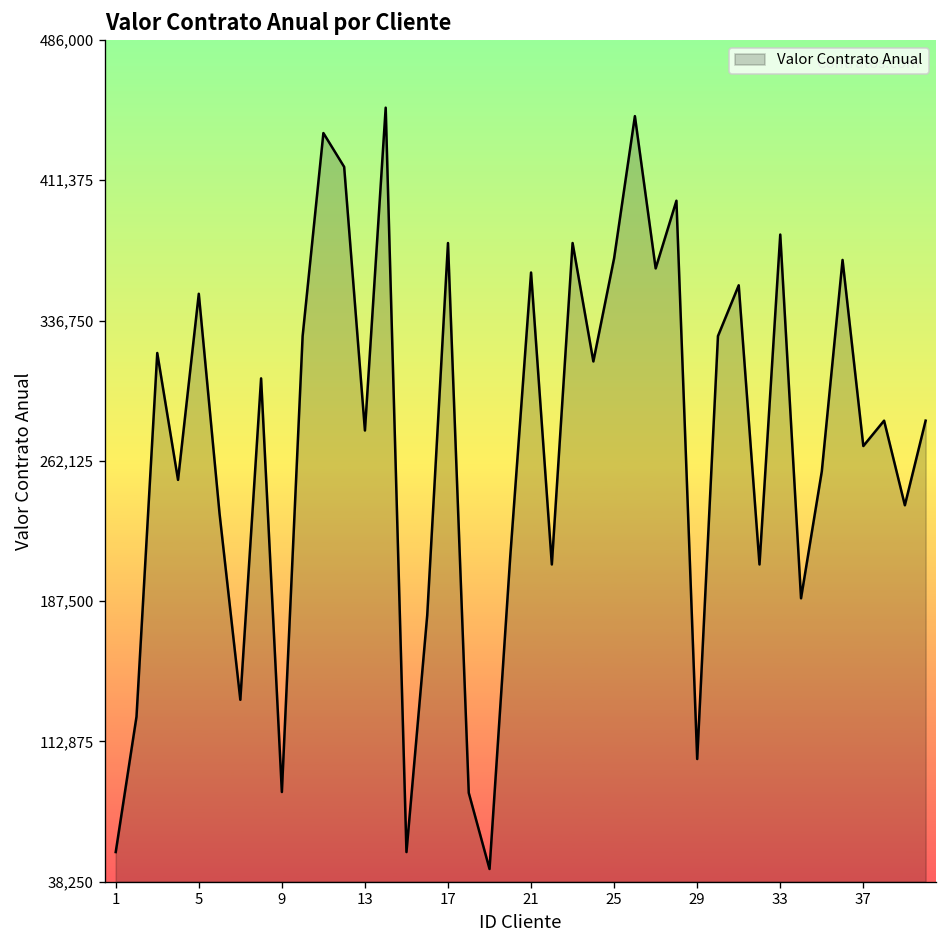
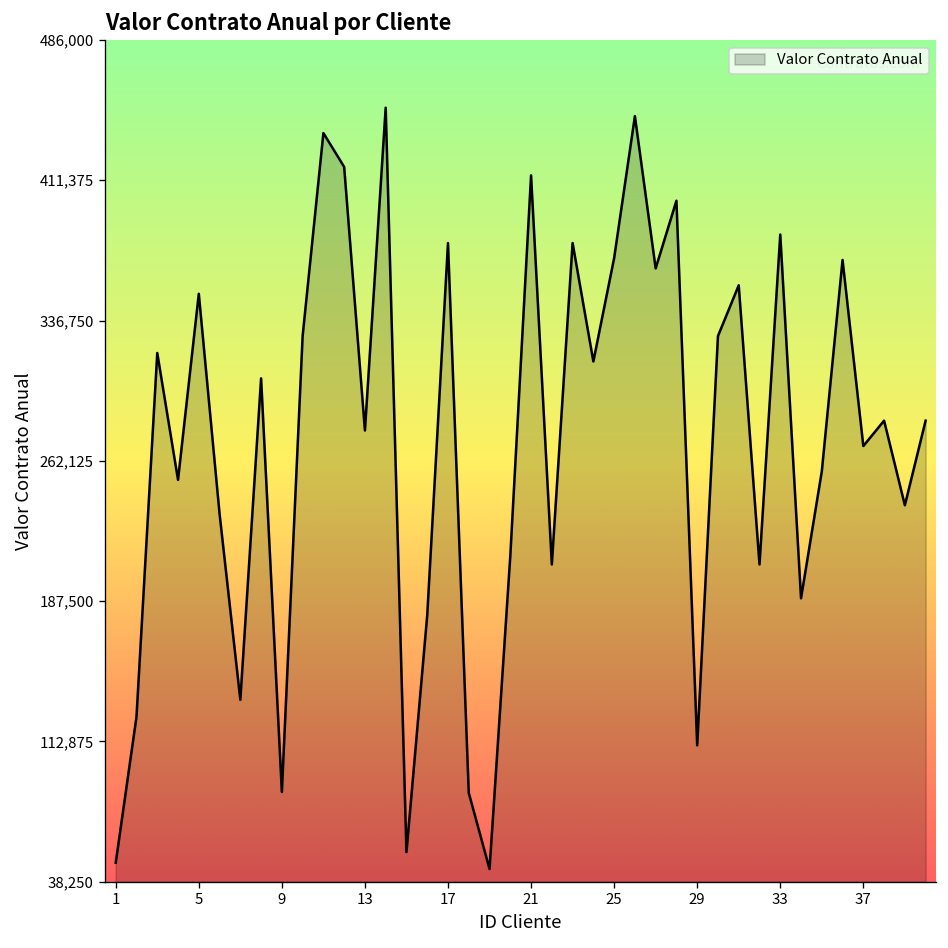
1: 54,000 -> 48,000
21: 362,000 -> 414,000
29: 104,000 -> 111,000
